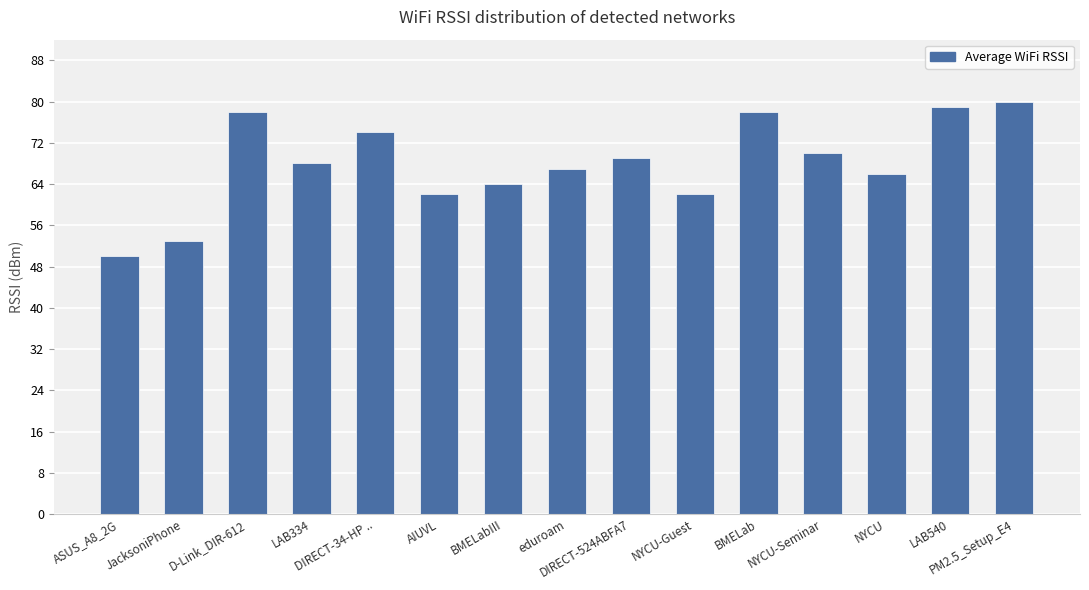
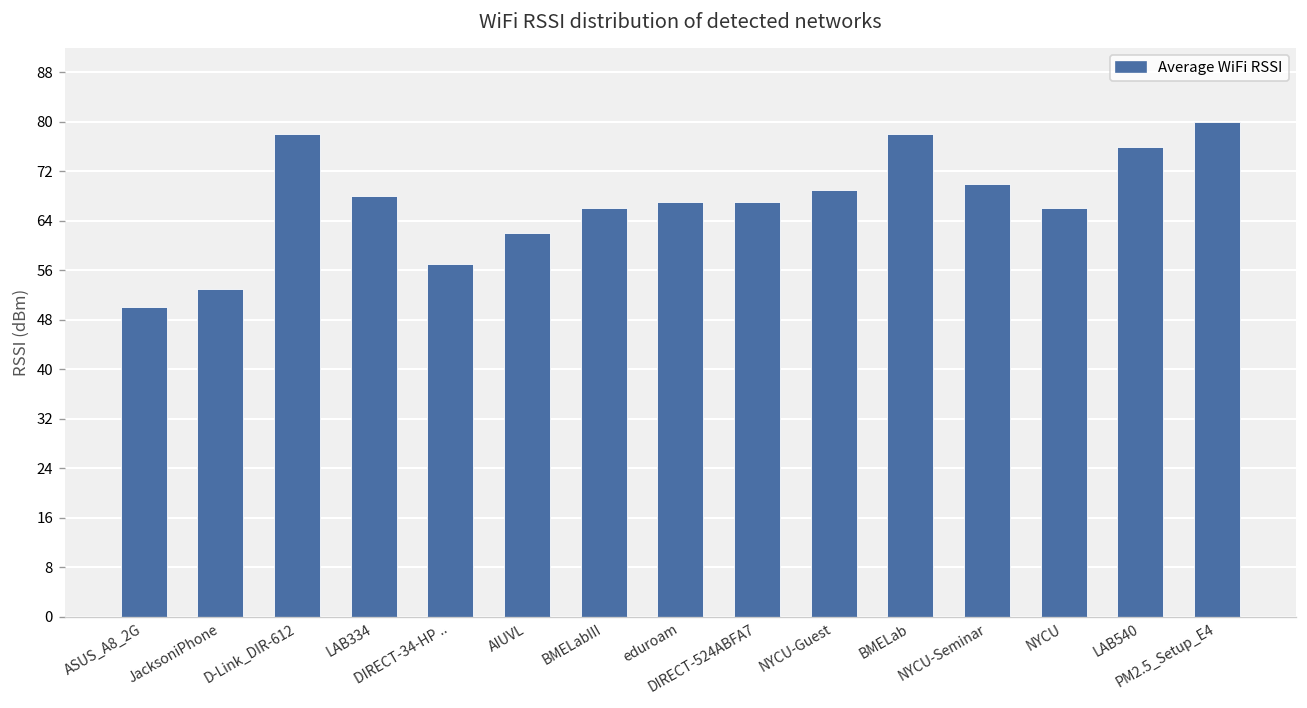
DIRECT-34-HP ..: 74 -> 57
BMELabIII: 64 -> 66
DIRECT-524ABFA7: 69 -> 67
NYCU-Guest: 62 -> 69
LAB540: 79 -> 76
